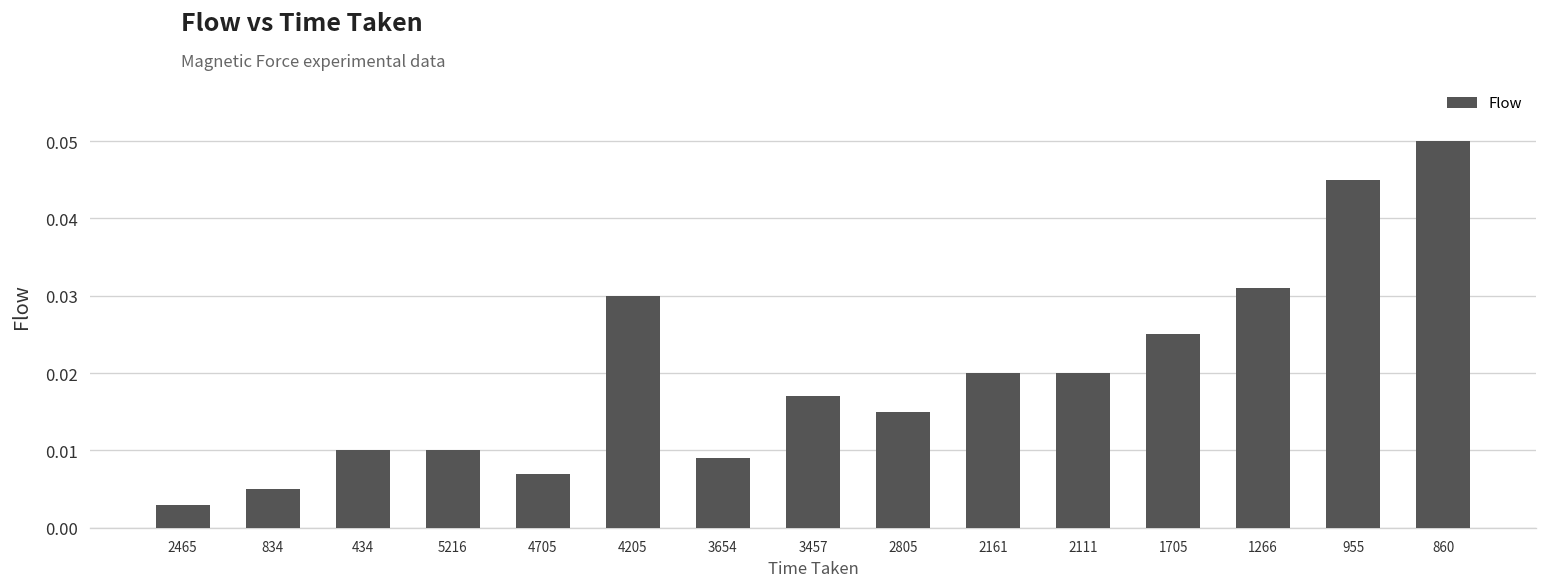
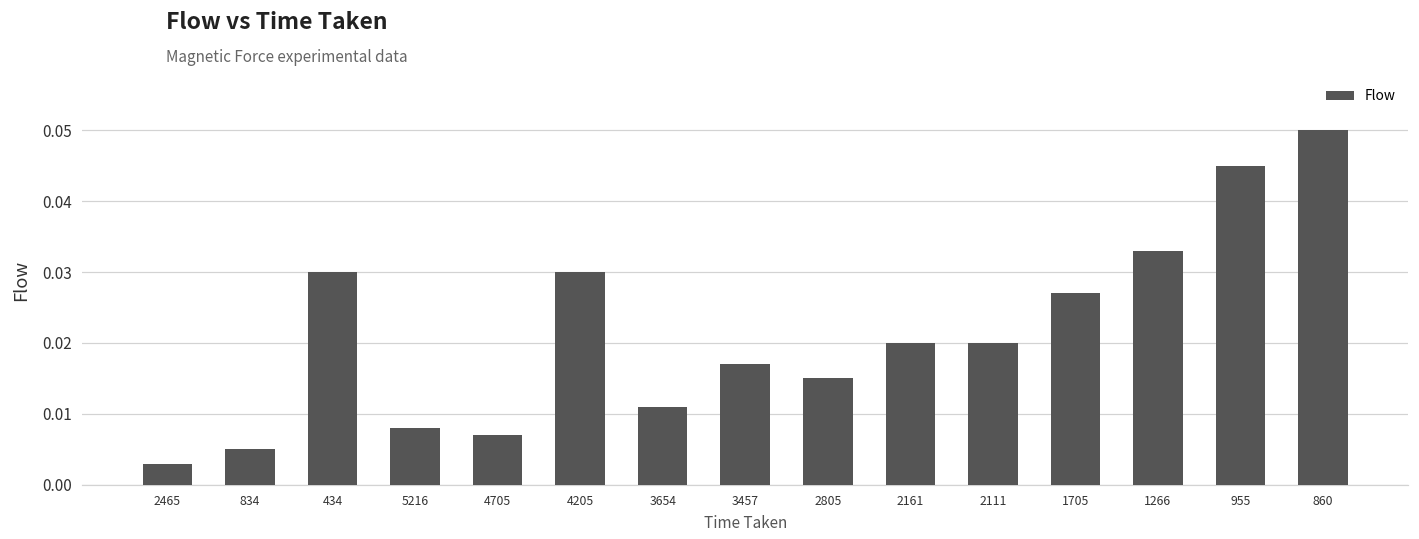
434: 0.01 -> 0.03
5216: 0.010 -> 0.008
3654: 0.009 -> 0.011
1705: 0.025 -> 0.027
1266: 0.031 -> 0.033
